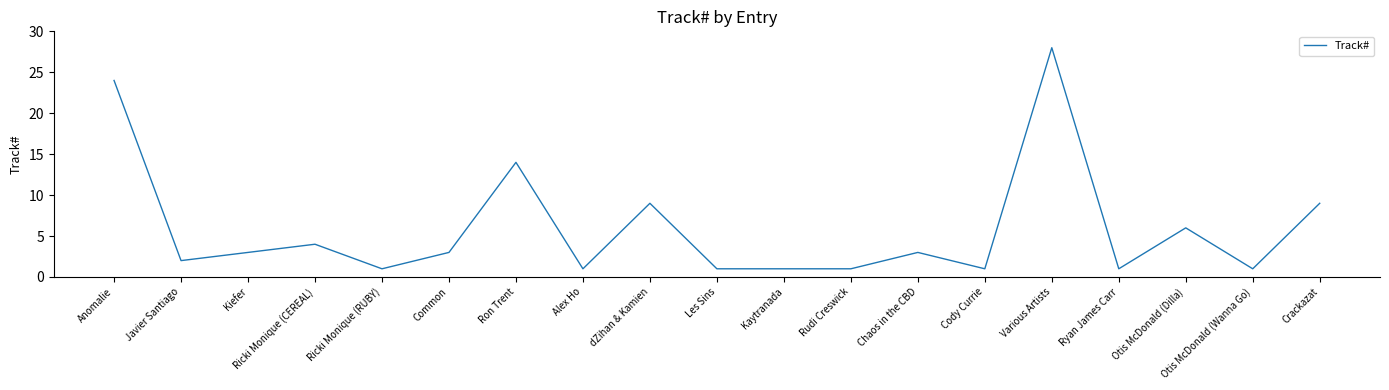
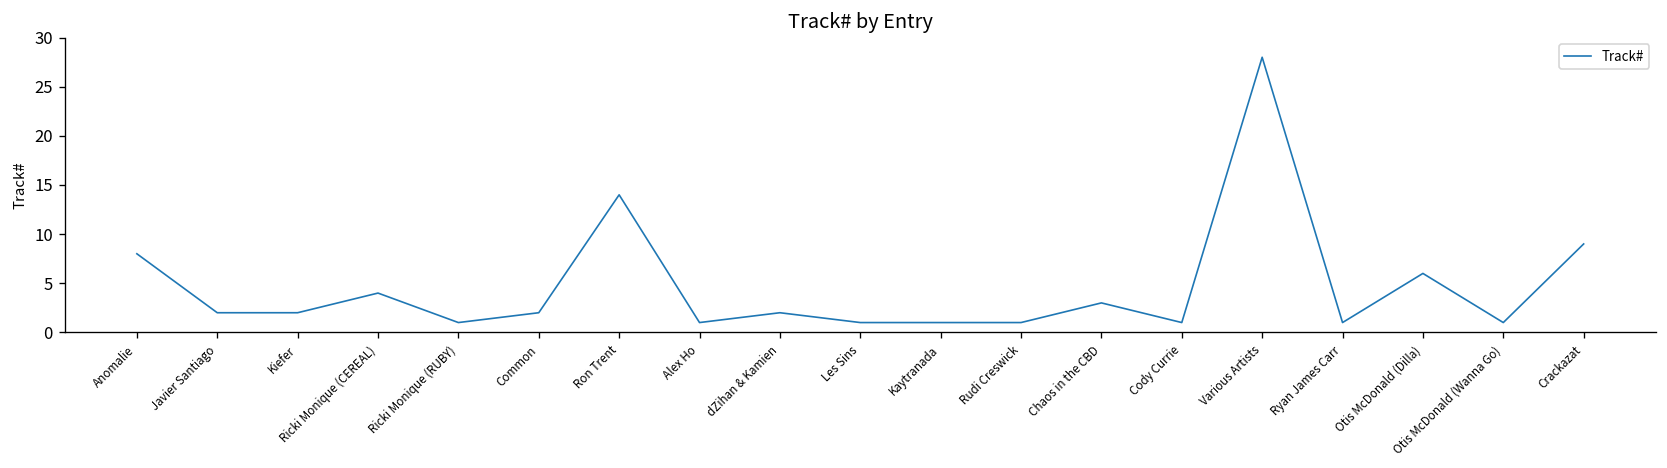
Anomalie: 24 -> 8
Kiefer: 3 -> 2
Common: 3 -> 2
dZihan & Kamien: 9 -> 2
